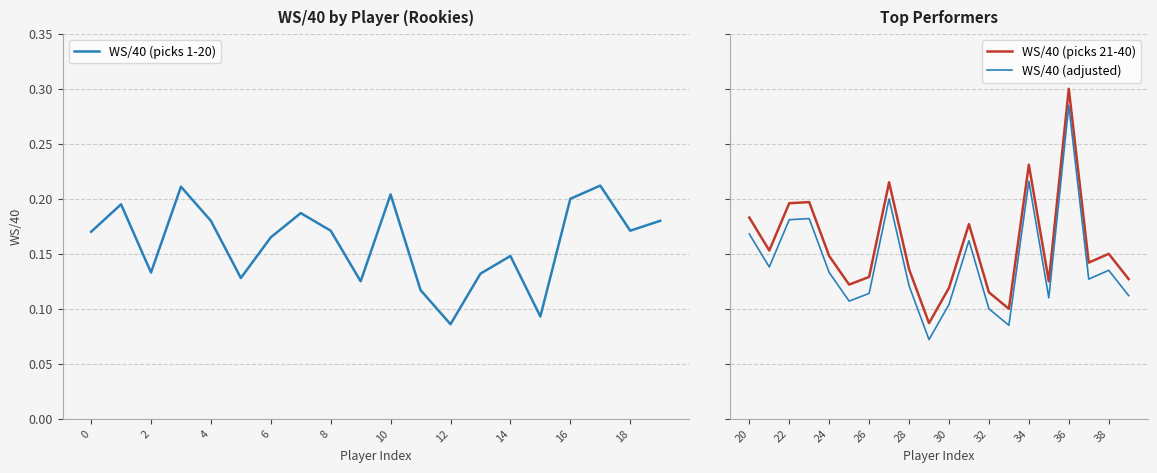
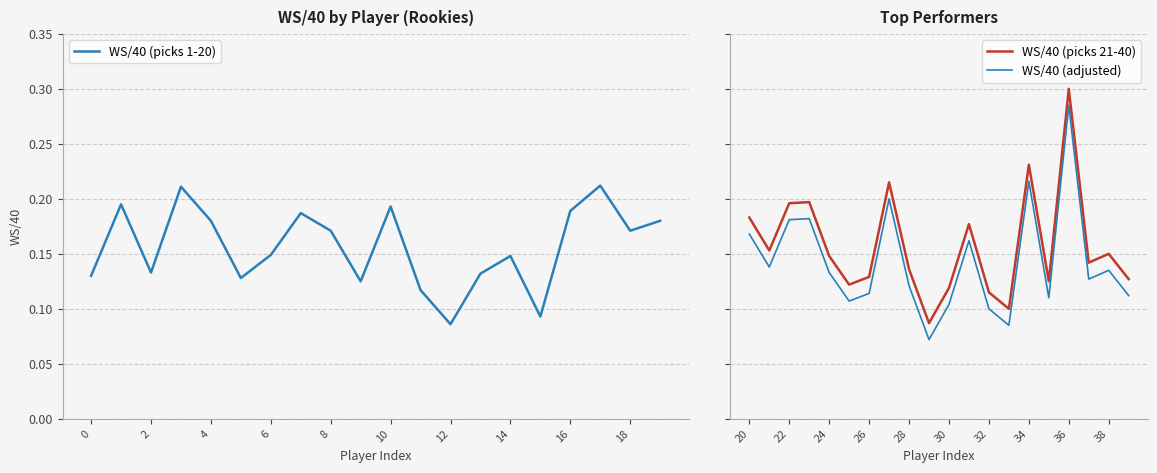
WS/40 by Player (Rookies), 0: 0.17 -> 0.13
WS/40 by Player (Rookies), 6: 0.165 -> 0.149
WS/40 by Player (Rookies), 10: 0.204 -> 0.193
WS/40 by Player (Rookies), 16: 0.200 -> 0.189
